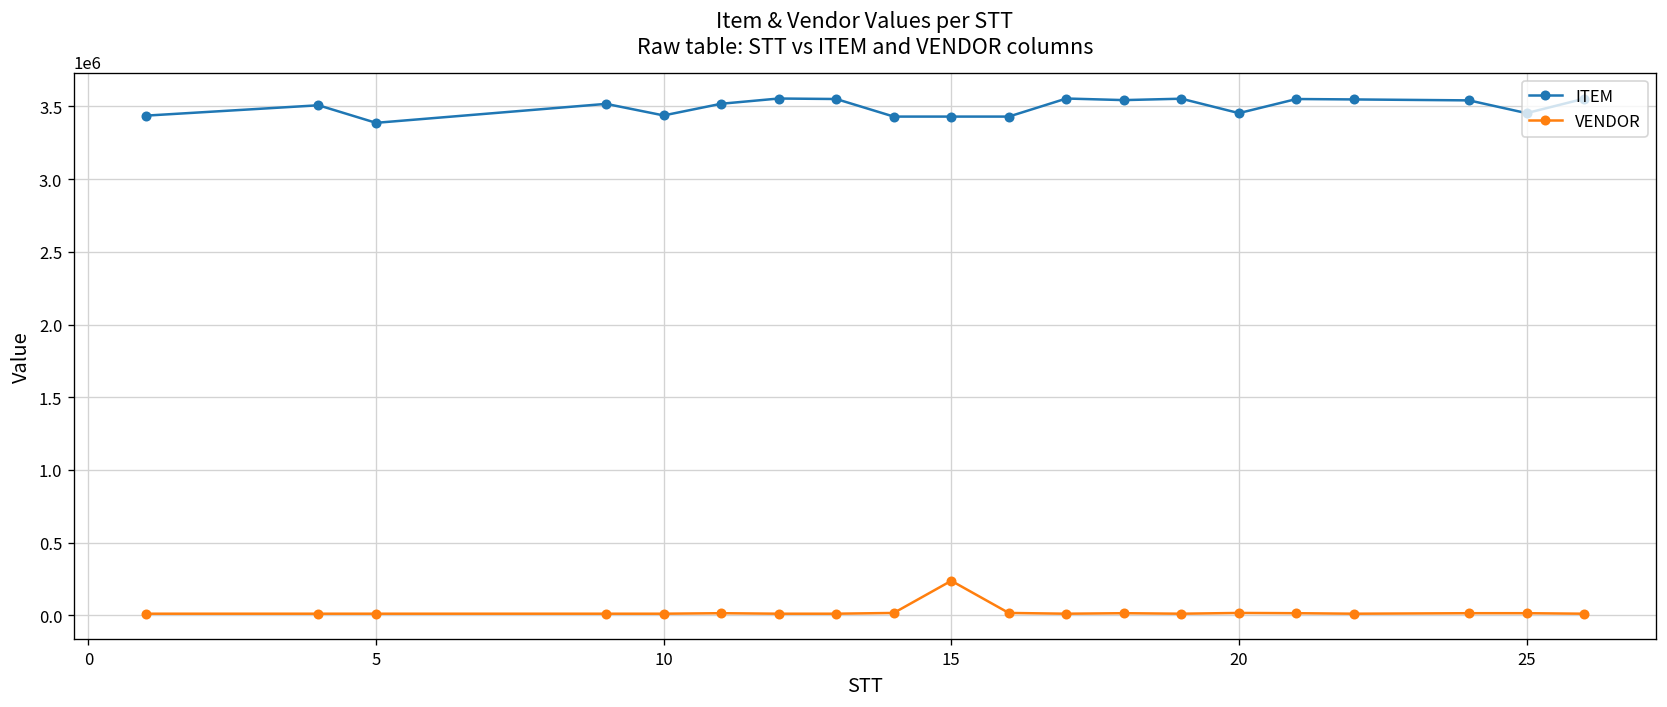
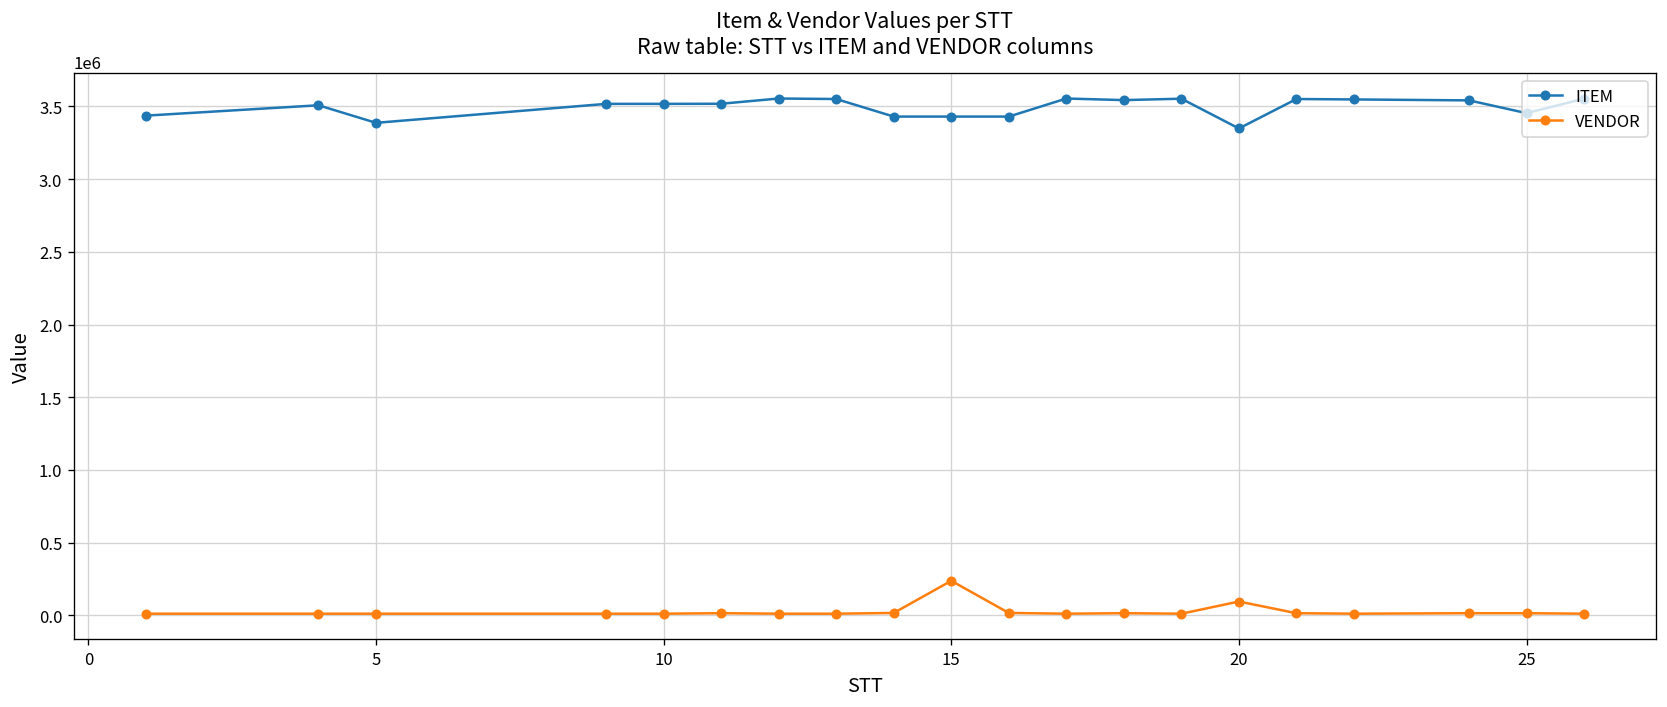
ITEM, 10: 3440000 -> 3520000
ITEM, 20: 3450000 -> 3350000
VENDOR, 20: 20000 -> 100000
